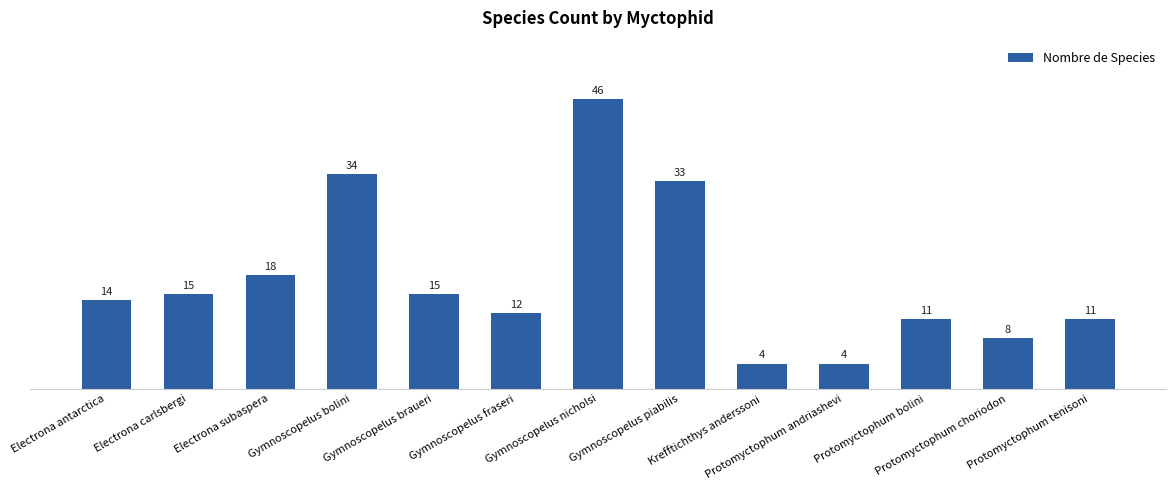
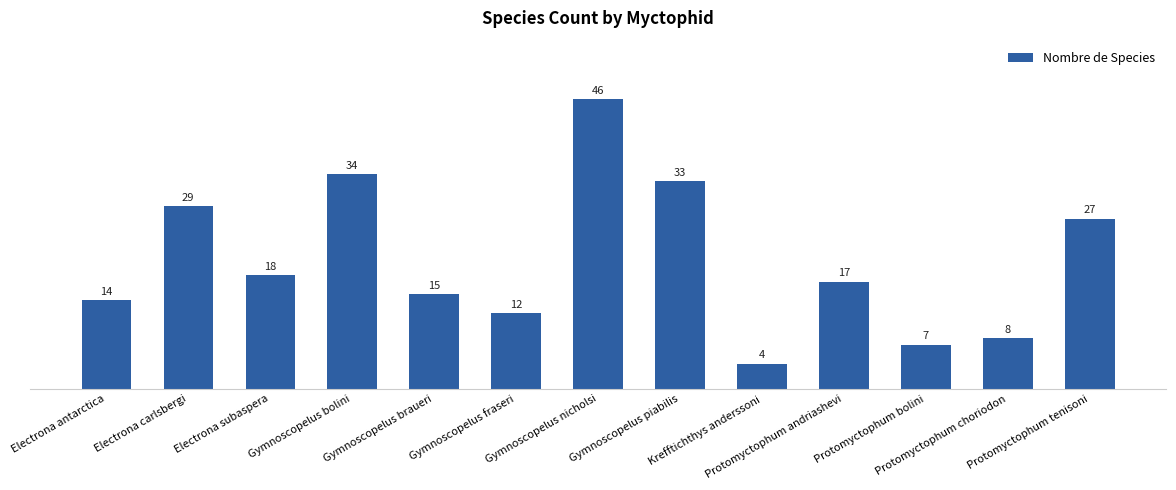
Electrona carlsbergi: 15 -> 29
Protomyctophum andriashevi: 4 -> 17
Protomyctophum bolini: 11 -> 7
Protomyctophum tenisoni: 11 -> 27
